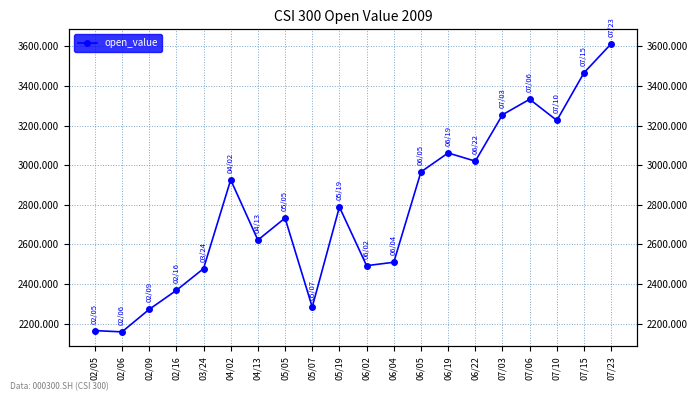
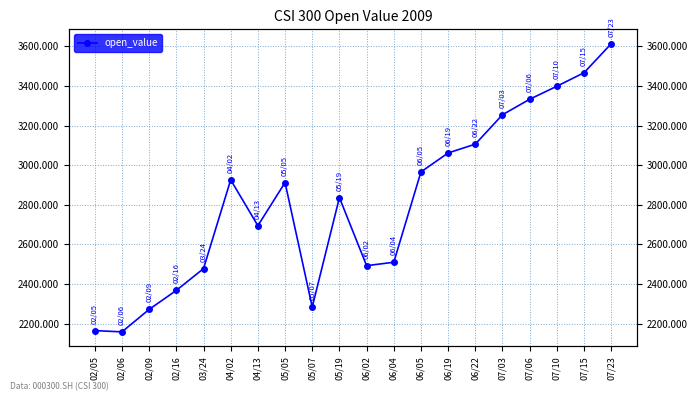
04/13: 2620 -> 2690
05/05: 2730 -> 2910
05/19: 2790 -> 2840
06/22: 3020 -> 3110
07/10: 3230 -> 3400
